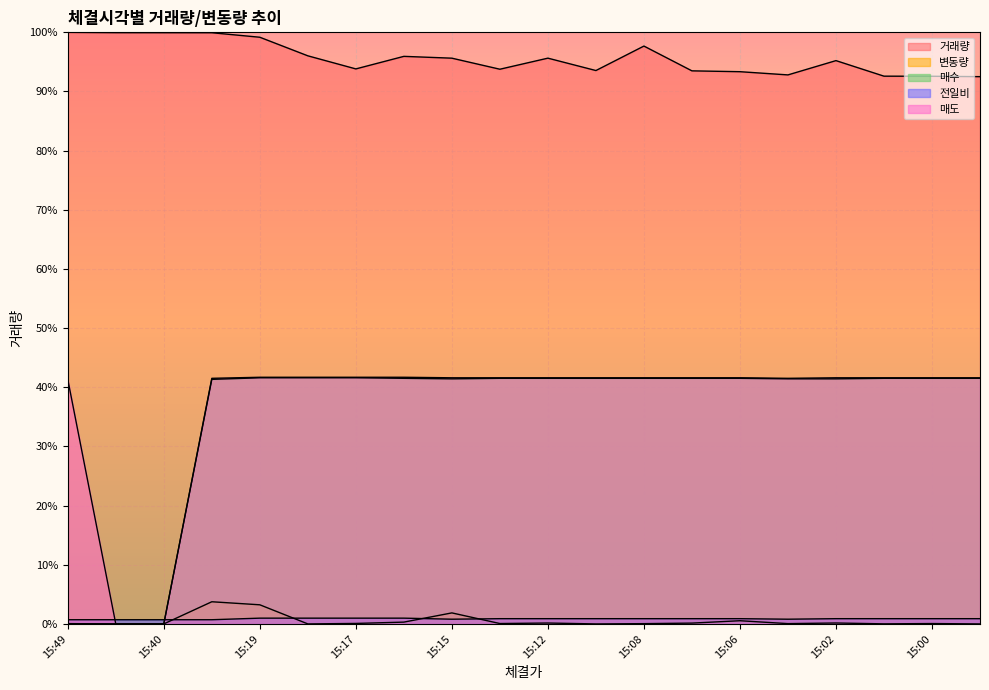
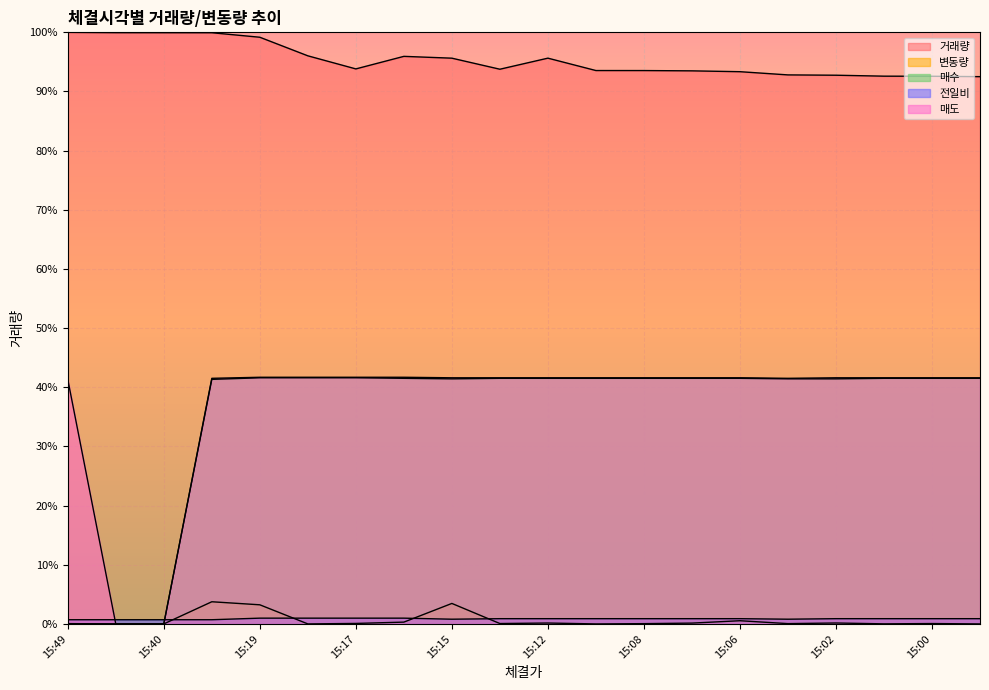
변동량, 15:15: 2% -> 3%
거래량, 15:08: 98% -> 94%
거래량, 15:02: 95% -> 93%
